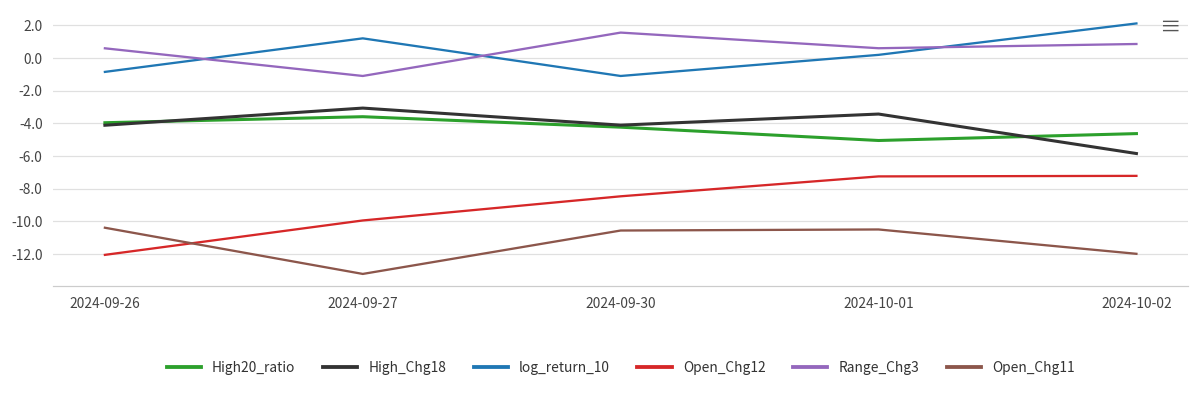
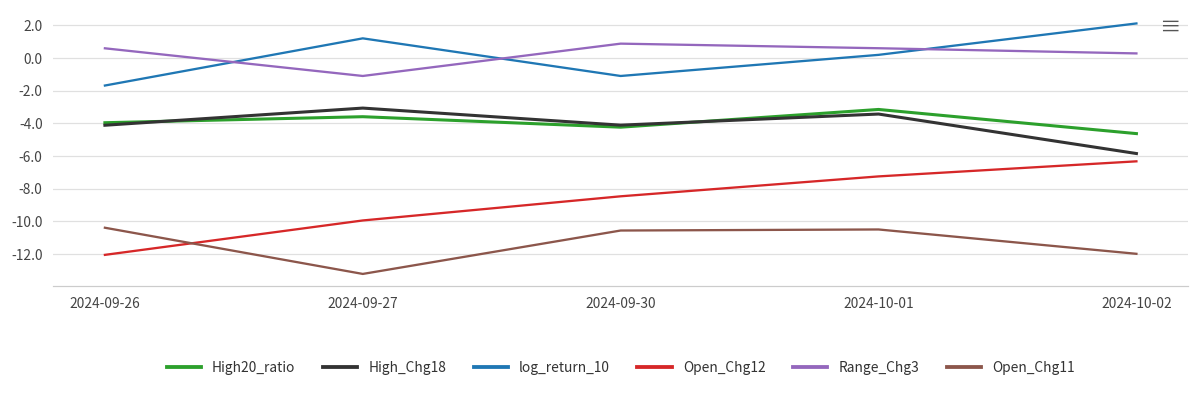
log_return_10, 2024-09-26: -0.8 -> -1.7
Range_Chg3, 2024-09-30: 1.6 -> 0.9
High20_ratio, 2024-10-01: -5.0 -> -3.1
Open_Chg12, 2024-10-02: -7.2 -> -6.3
Range_Chg3, 2024-10-02: 0.9 -> 0.3
